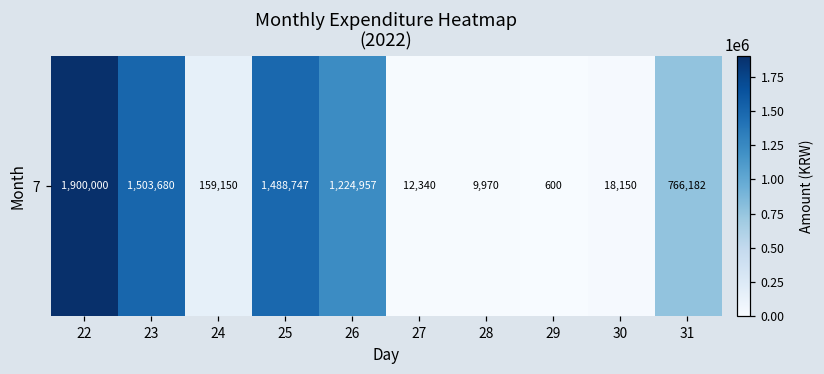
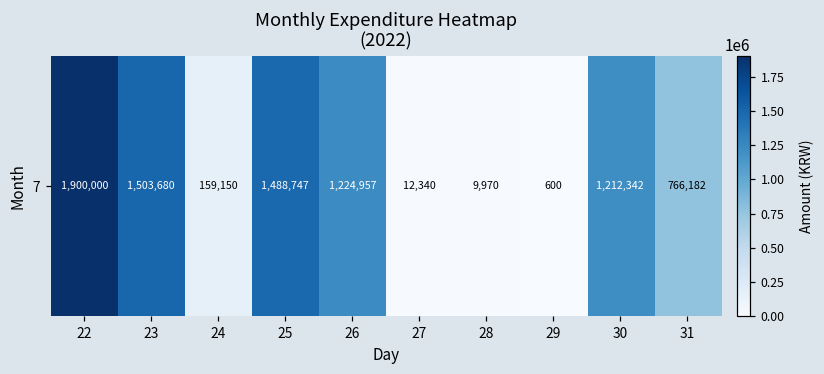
7, 30: 18,150 -> 1,212,342
